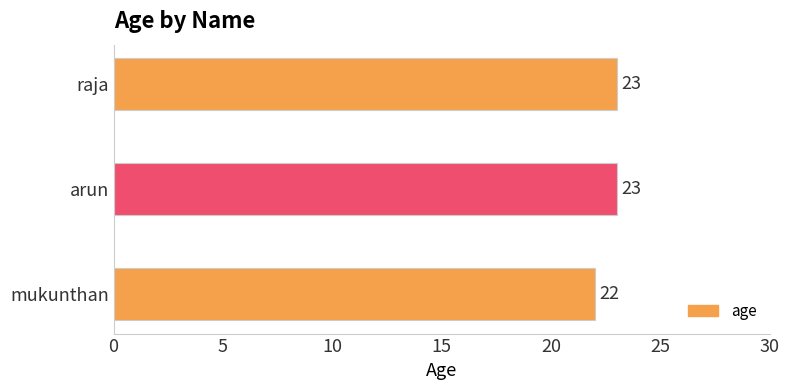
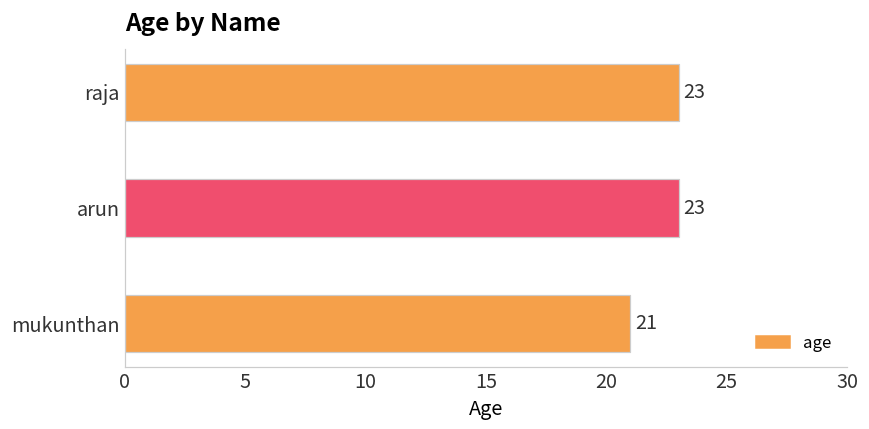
mukunthan: 22 -> 21
